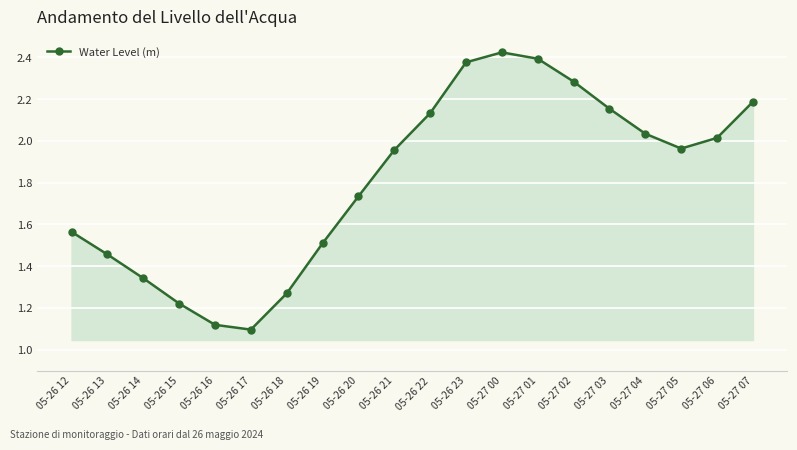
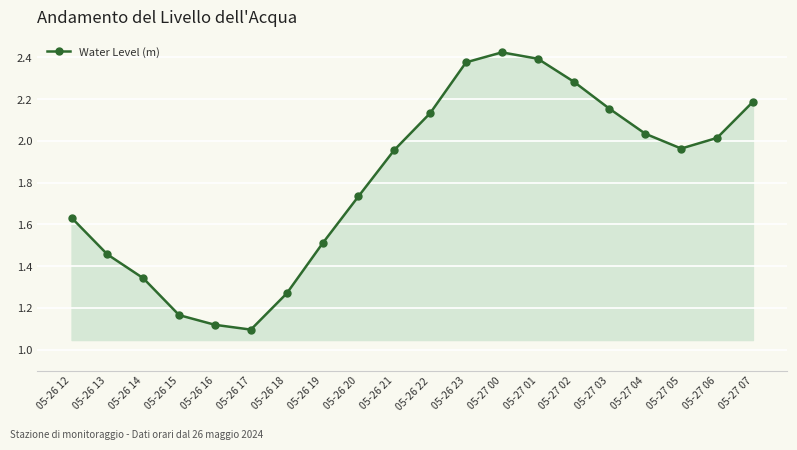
05-26 12: 1.56 -> 1.63
05-26 15: 1.22 -> 1.17
